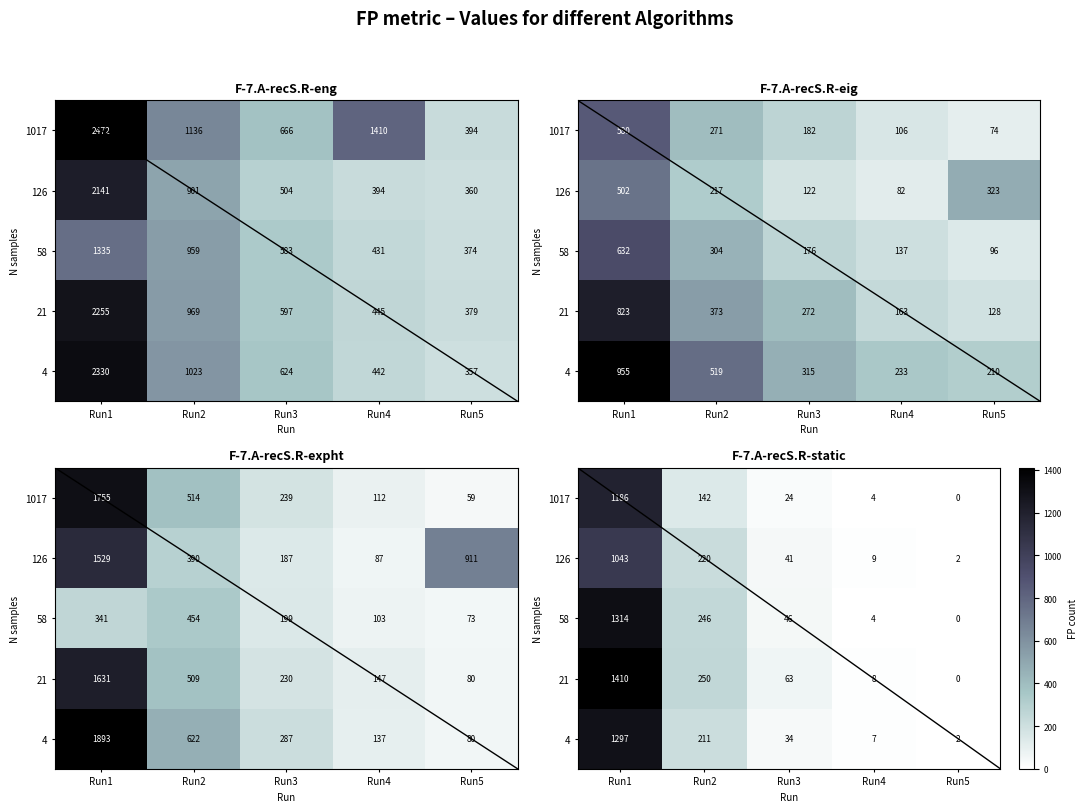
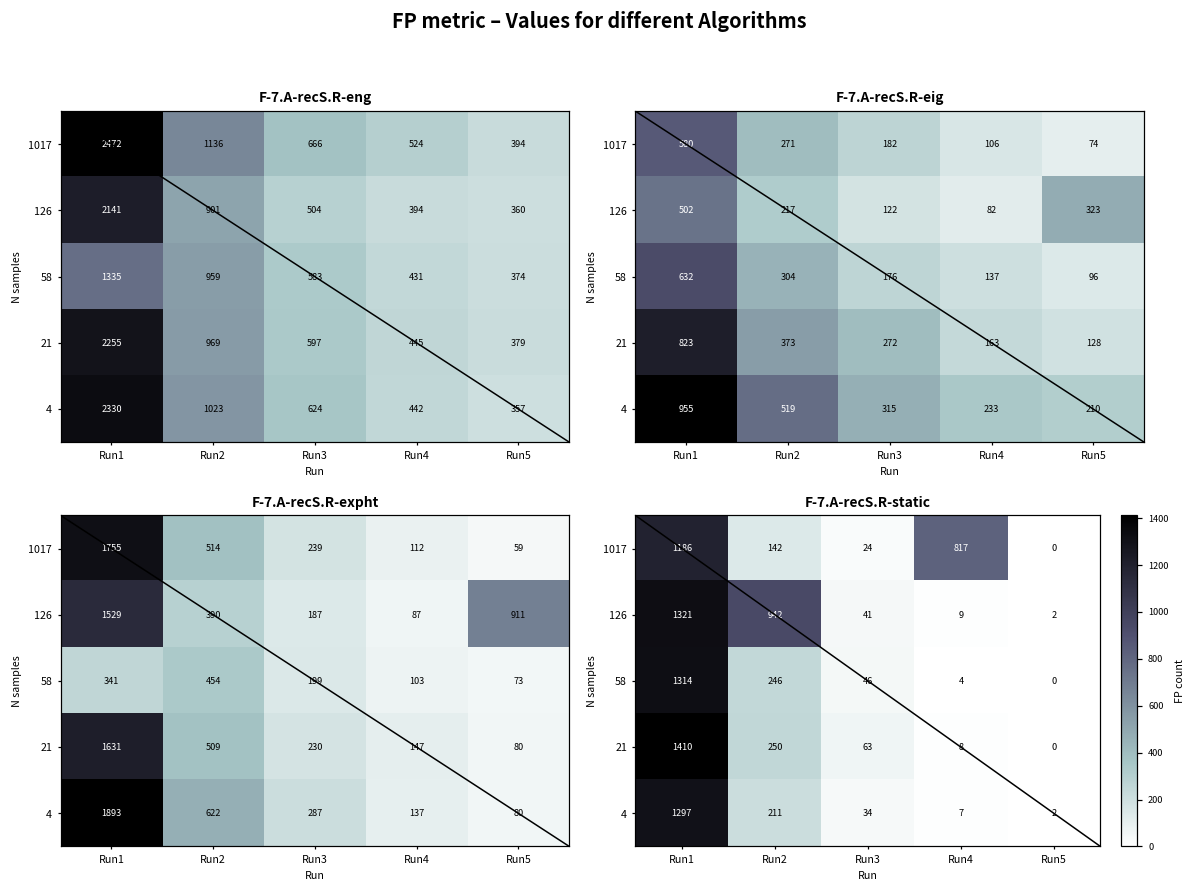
F-7.A-recS.R-eng, 1017, Run4: 1410 -> 524
F-7.A-recS.R-static, 1017, Run4: 4 -> 817
F-7.A-recS.R-static, 126, Run1: 1043 -> 1321
F-7.A-recS.R-static, 126, Run2: 220 -> 942
